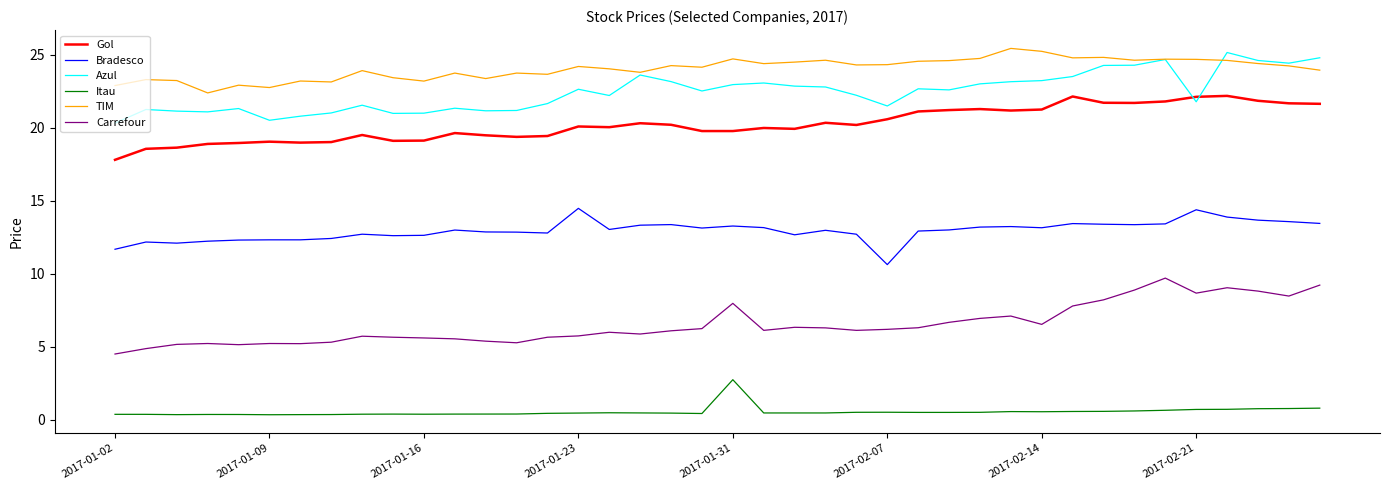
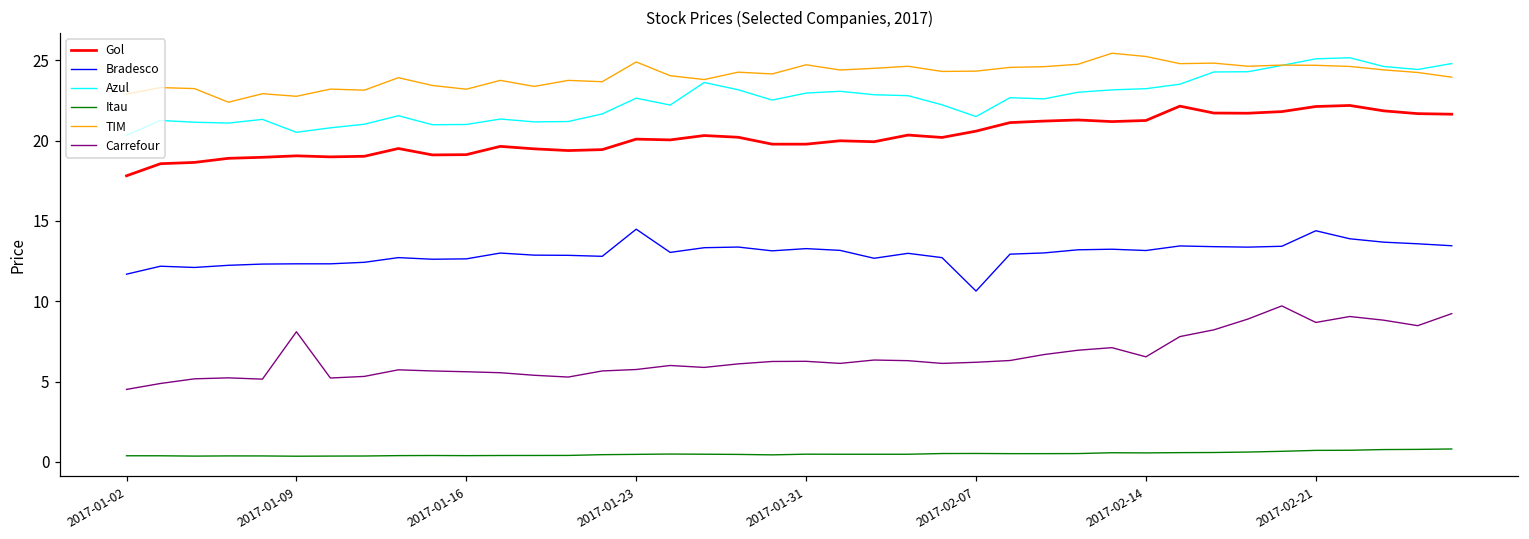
Carrefour, 2017-01-09: 5.2 -> 8.1
TIM, 2017-01-23: 24.2 -> 24.9
Itau, 2017-01-31: 2.8 -> 0.5
Carrefour, 2017-01-31: 8.0 -> 6.3
Azul, 2017-02-21: 21.8 -> 25.1
